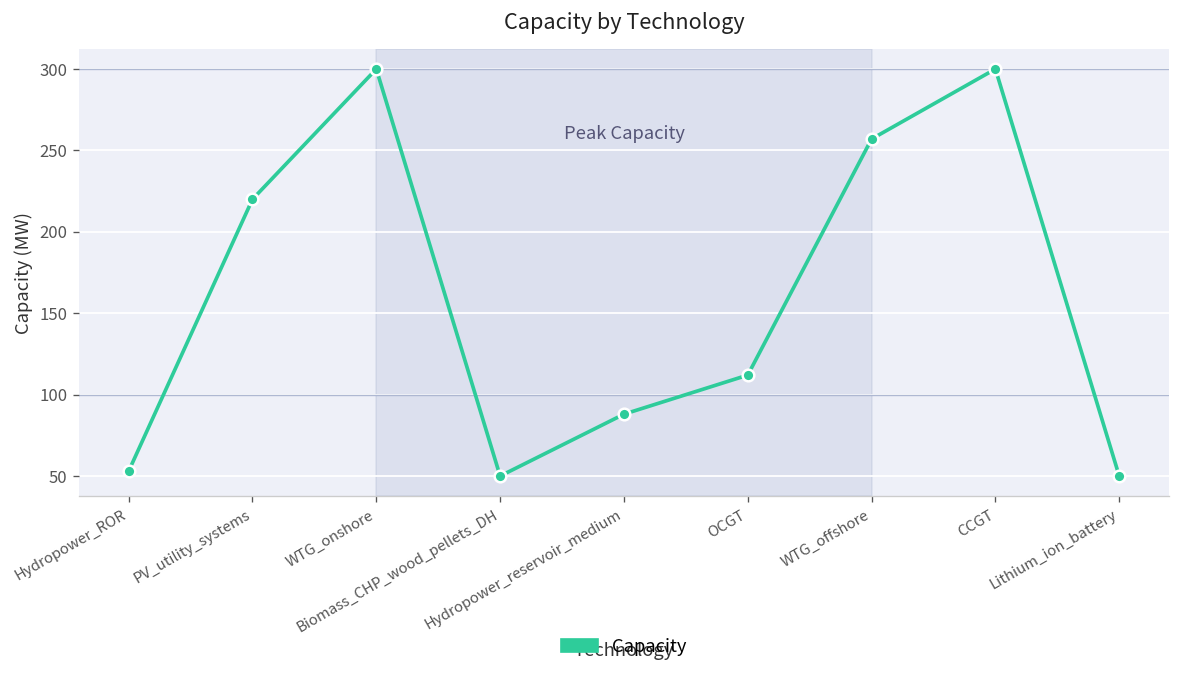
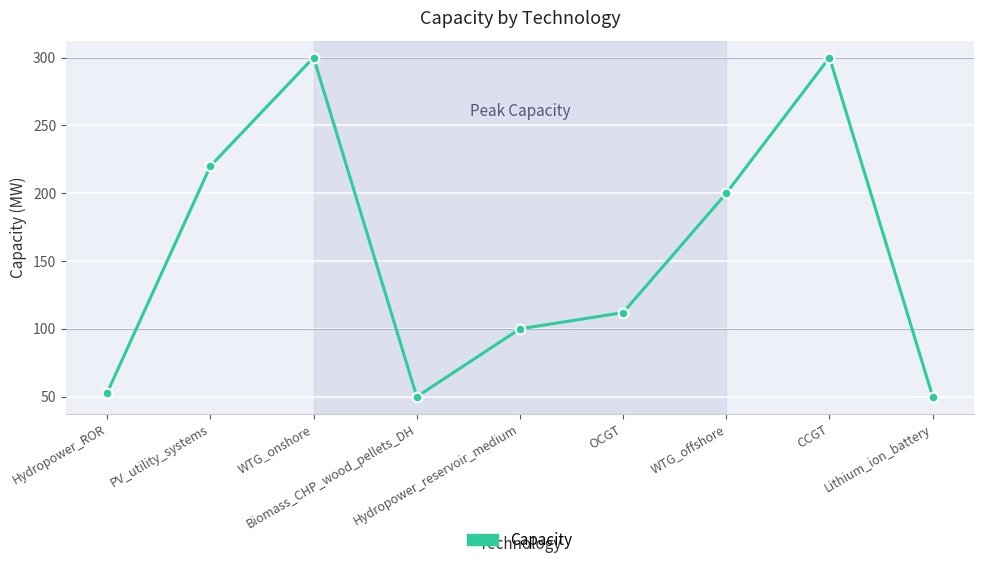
Hydropower_reservoir_medium: 88 -> 100
WTG_offshore: 257 -> 200
